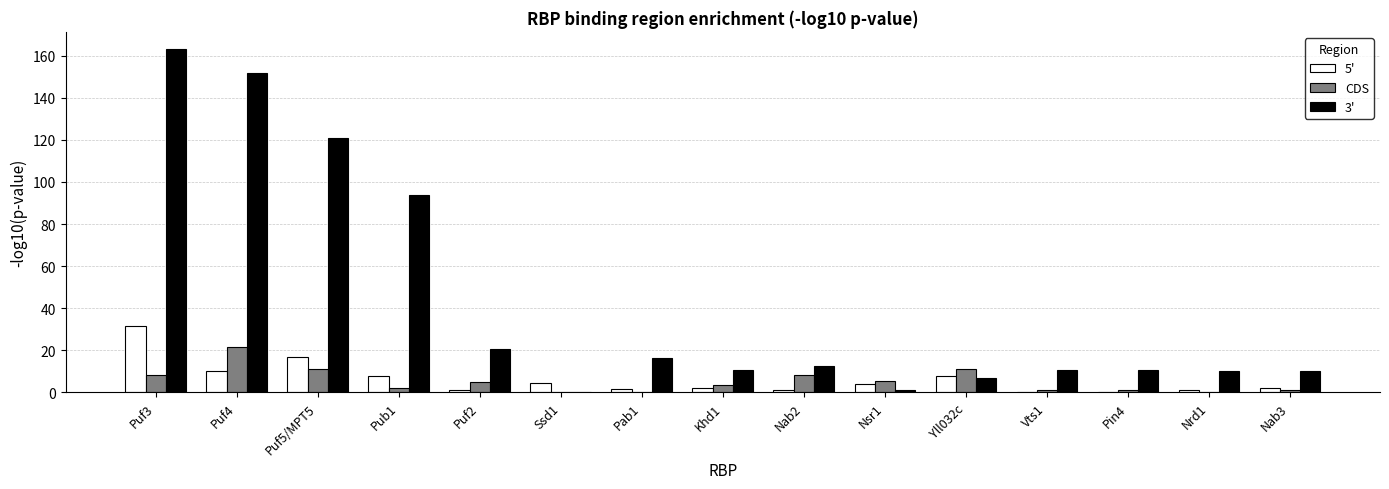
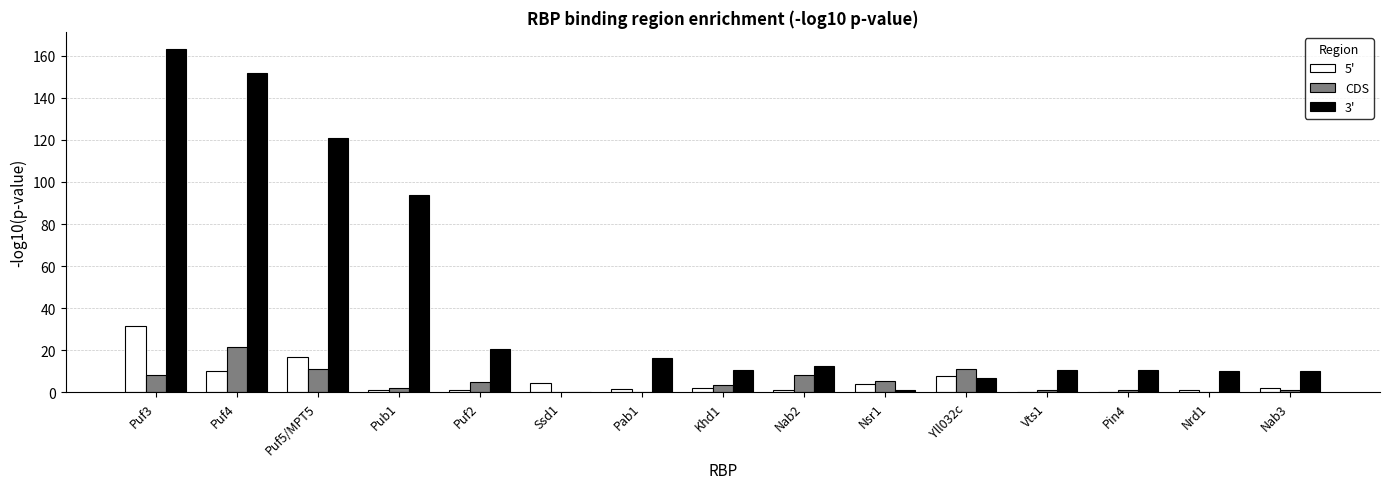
5', Pub1: 8 -> 1
